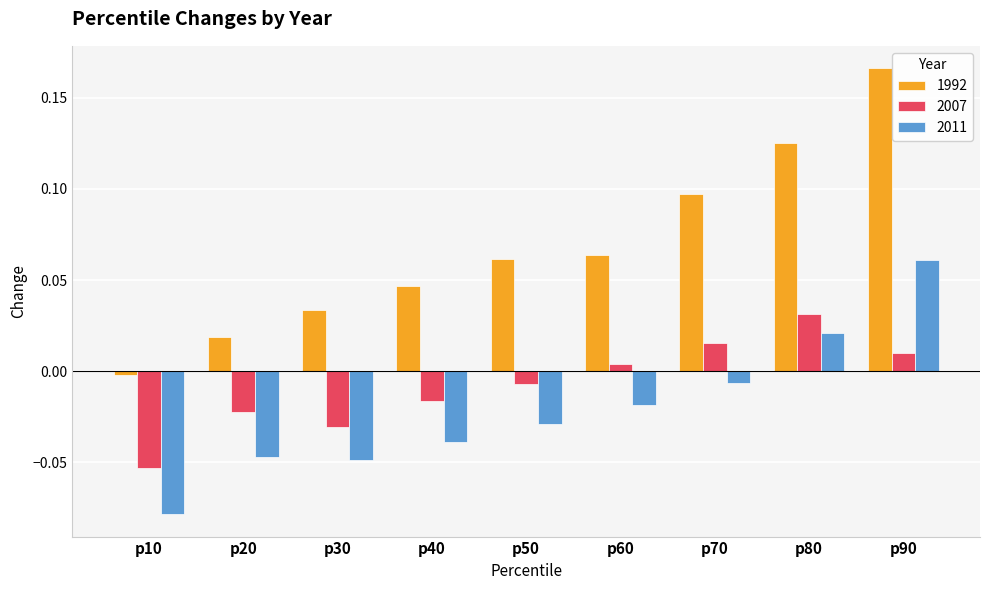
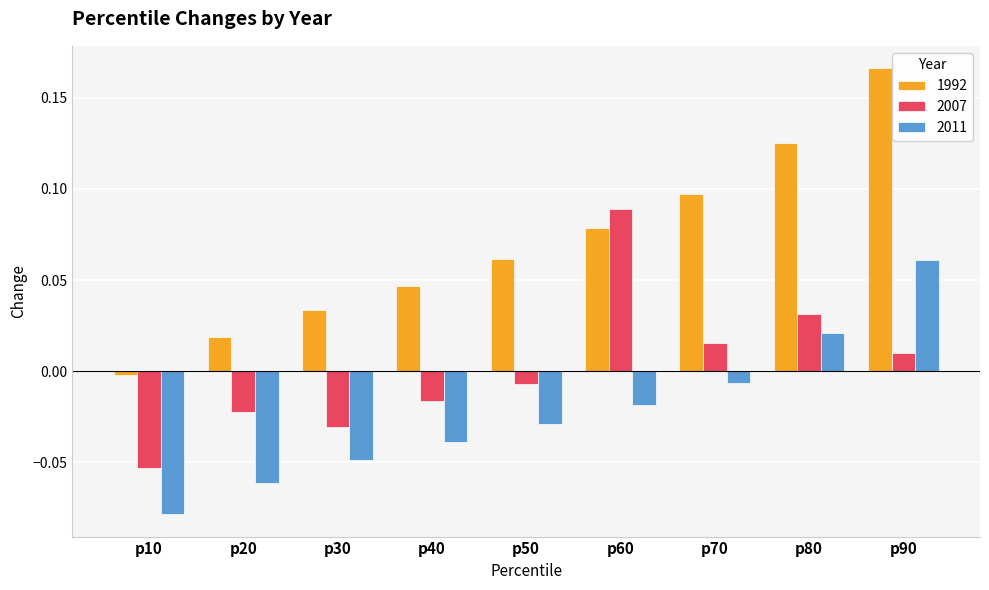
2011, p20: -0.047 -> -0.061
1992, p60: 0.064 -> 0.079
2007, p60: 0.004 -> 0.089
